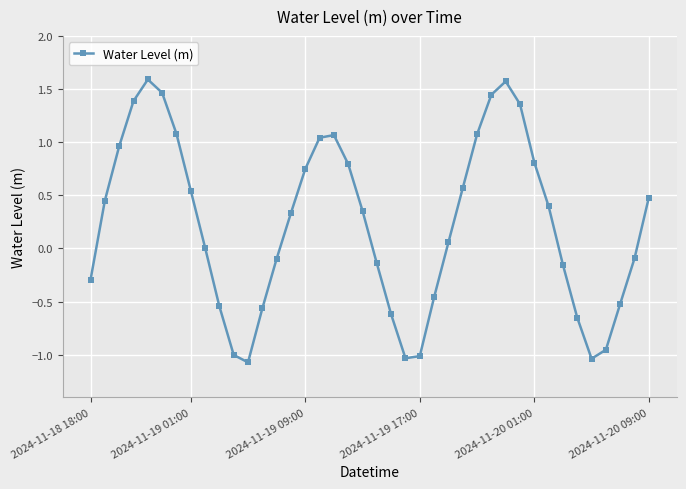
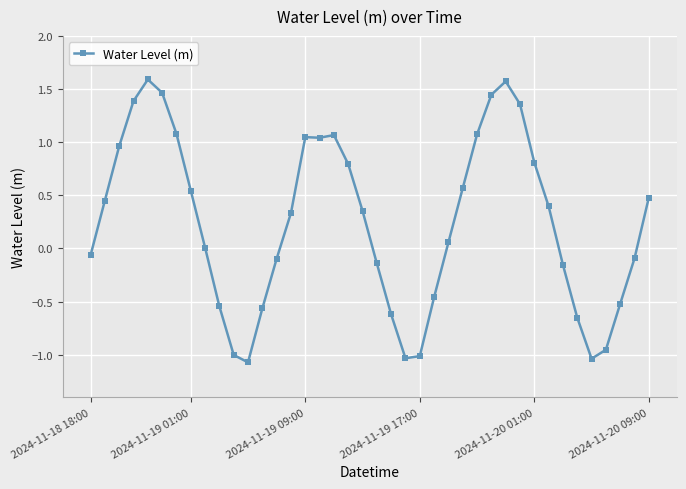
2024-11-18 18:00: -0.29 -> -0.06
2024-11-19 09:00: 0.75 -> 1.05
